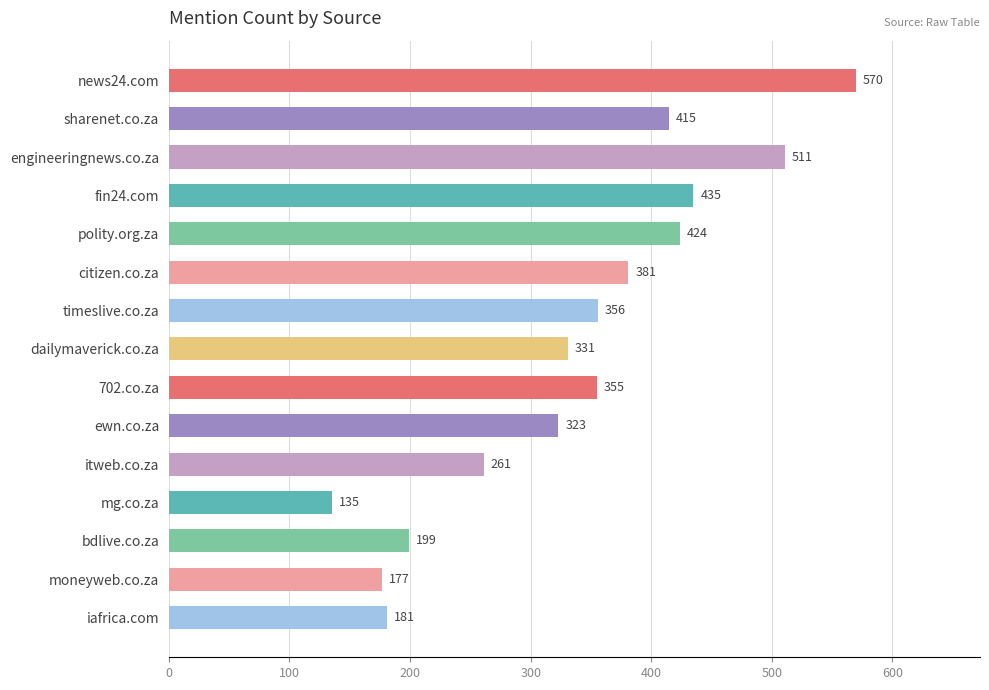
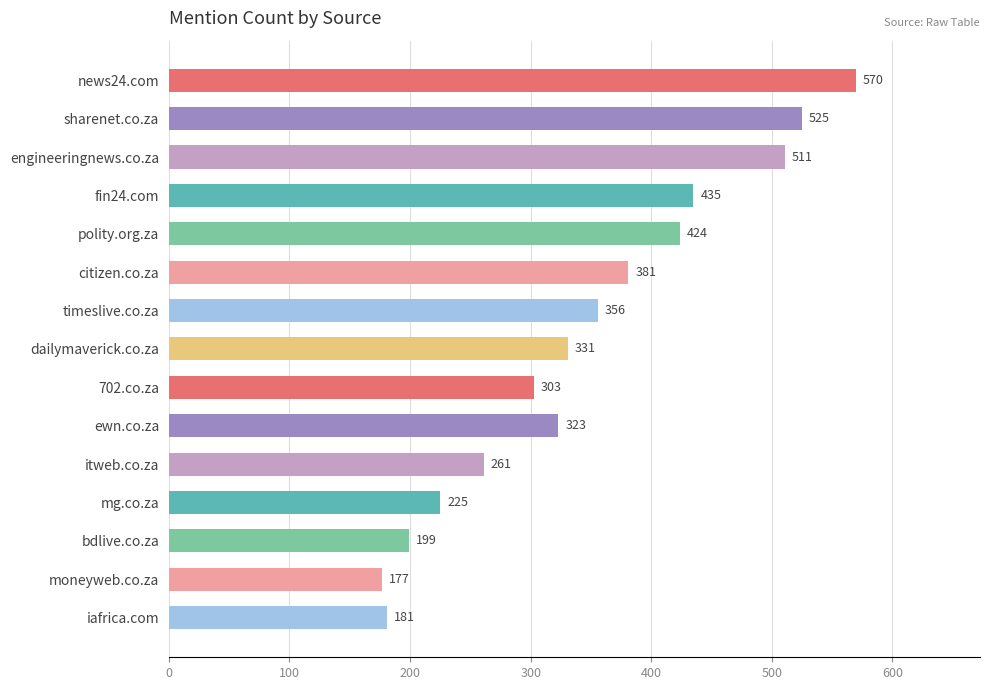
sharenet.co.za: 415 -> 525
702.co.za: 355 -> 303
mg.co.za: 135 -> 225
